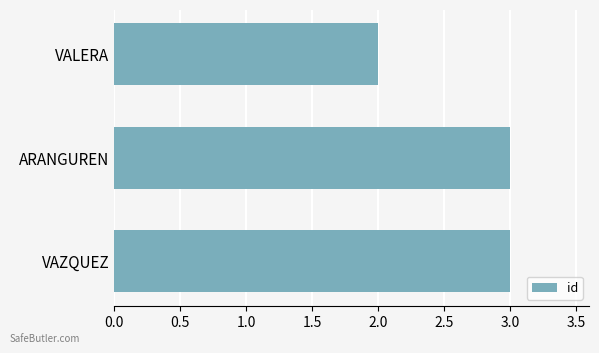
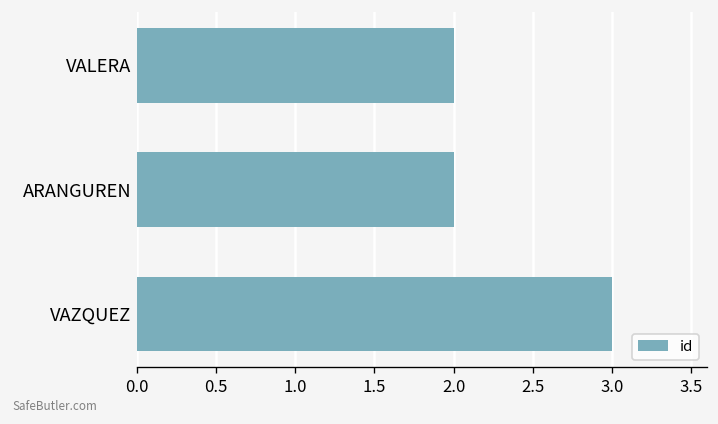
ARANGUREN: 3 -> 2
